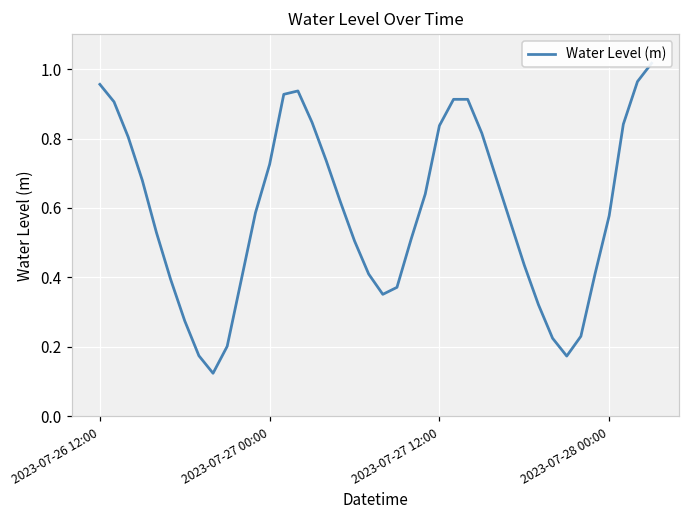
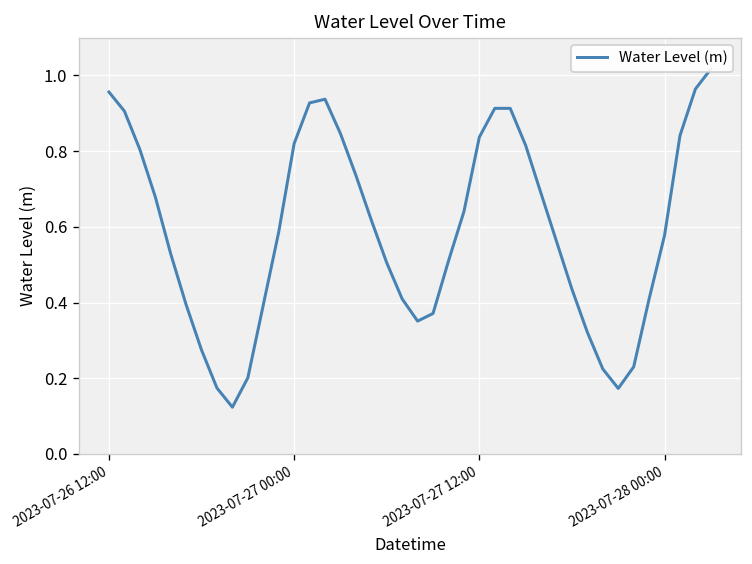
2023-07-27 00:00: 0.73 -> 0.82
